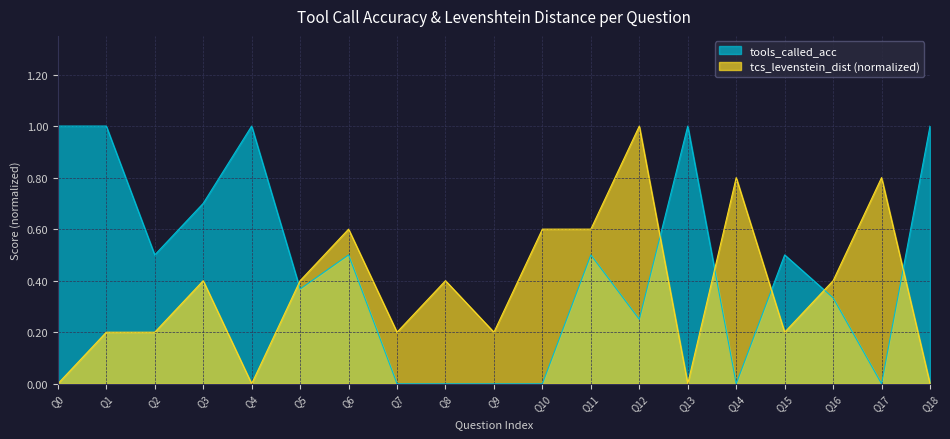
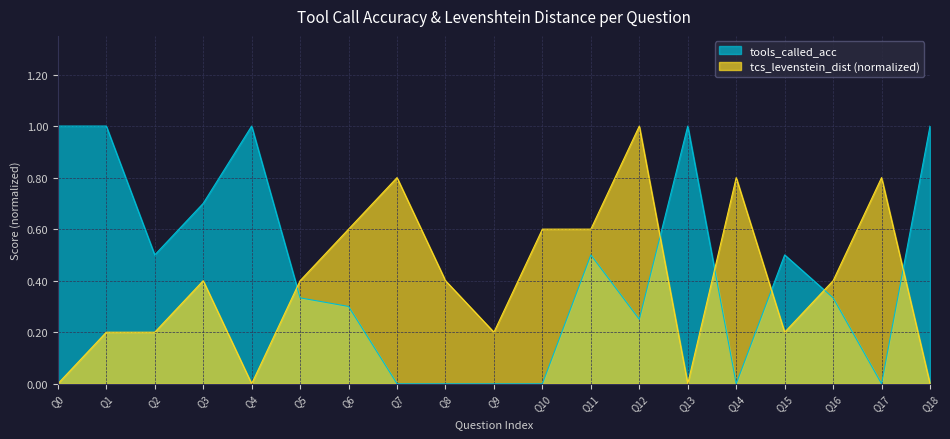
tools_called_acc, Q5: 0.37 -> 0.33
tools_called_acc, Q6: 0.5 -> 0.3
tcs_levenstein_dist (normalized), Q7: 0.20 -> 0.80
